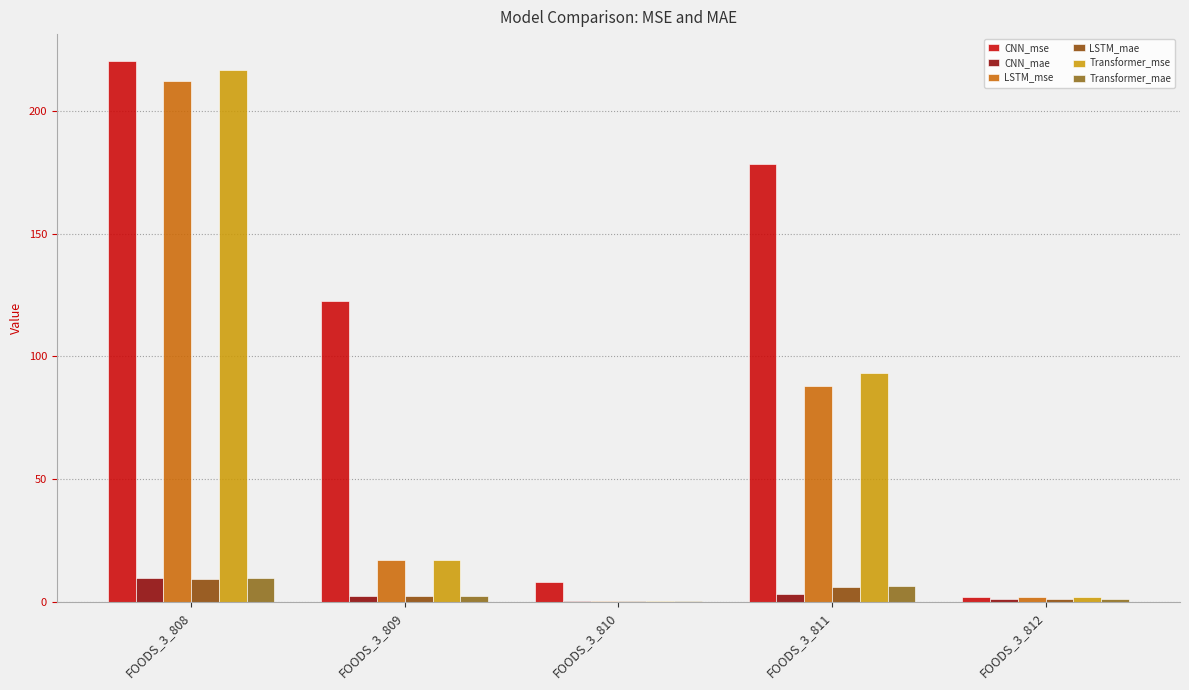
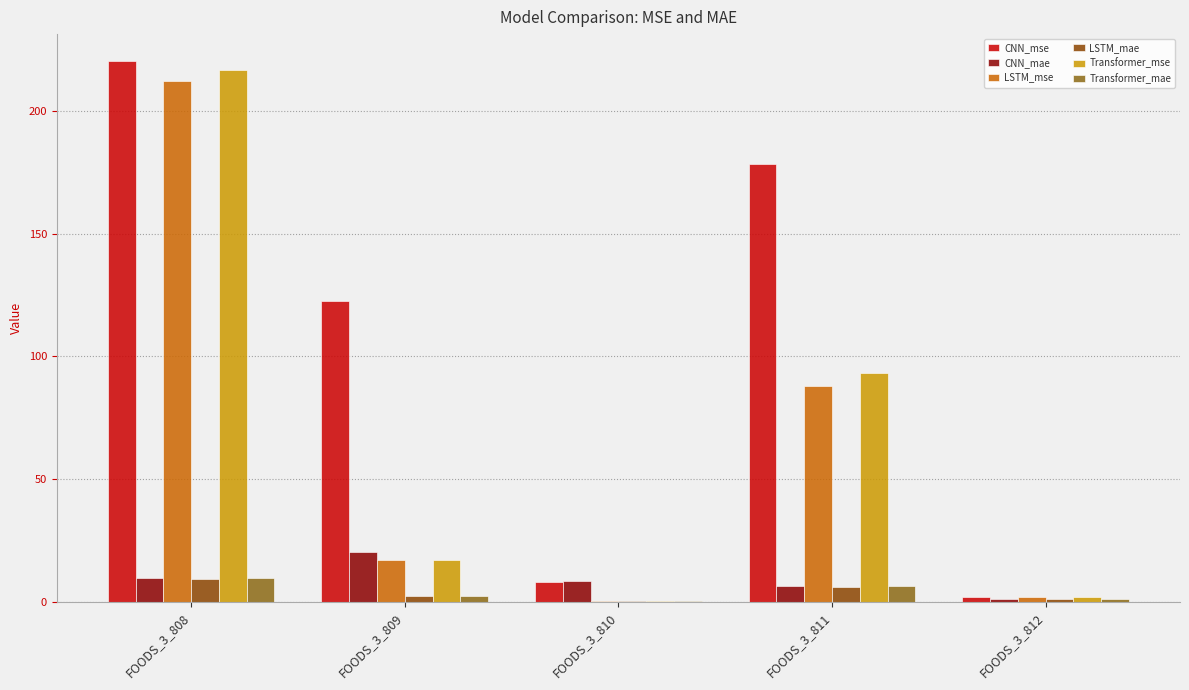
CNN_mae, FOODS_3_809: 3 -> 21
CNN_mae, FOODS_3_810: 1 -> 8
CNN_mae, FOODS_3_811: 3 -> 7
